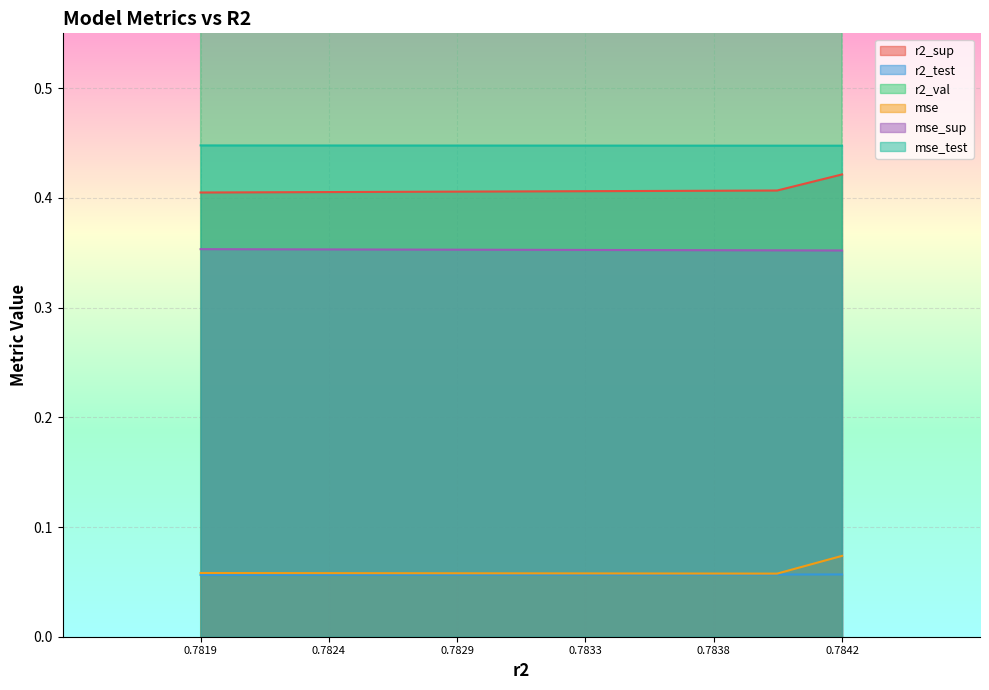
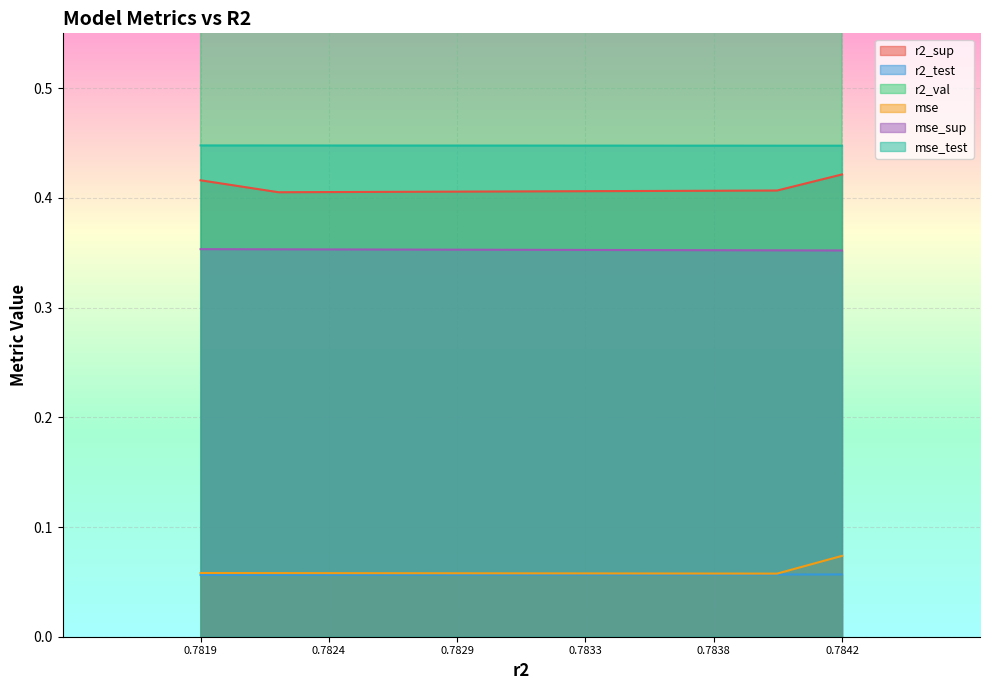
r2_sup, 0.7819: 0.405 -> 0.416
